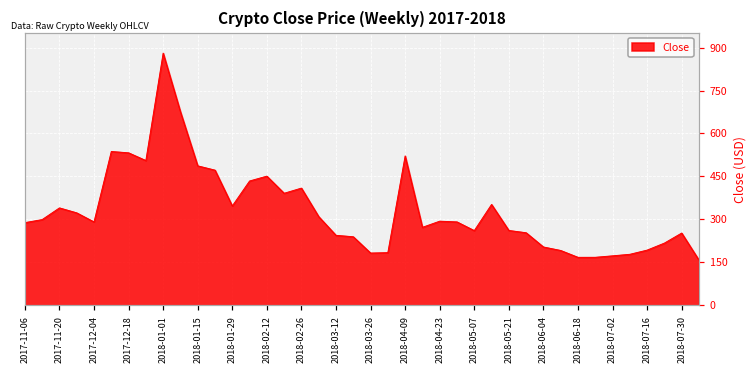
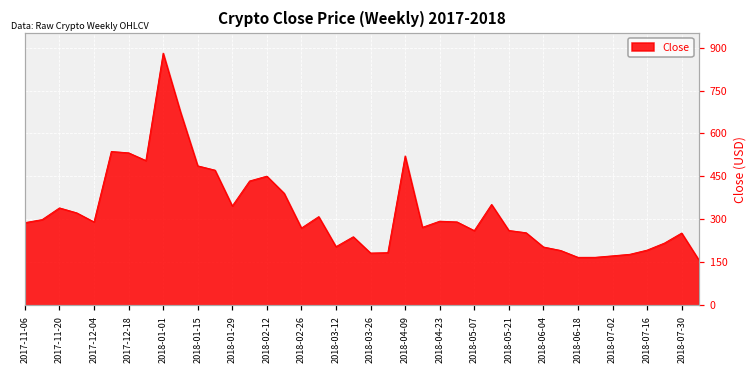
2018-02-26: 410 -> 270
2018-03-12: 240 -> 200
